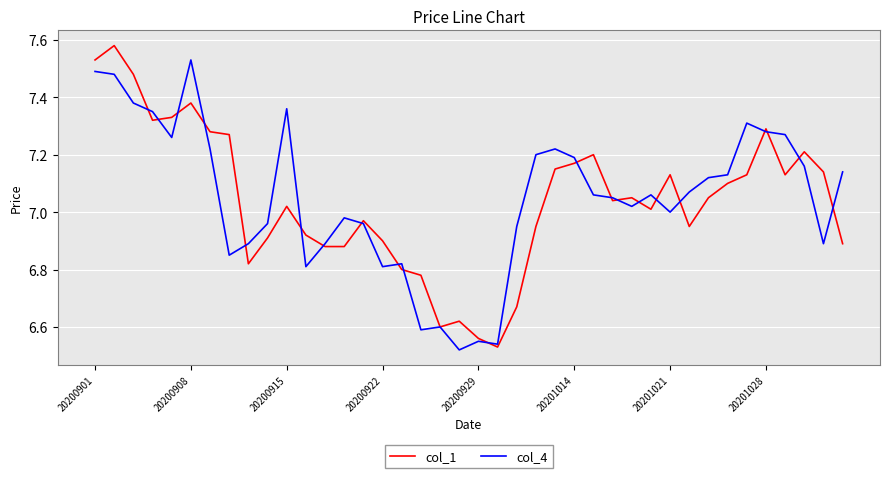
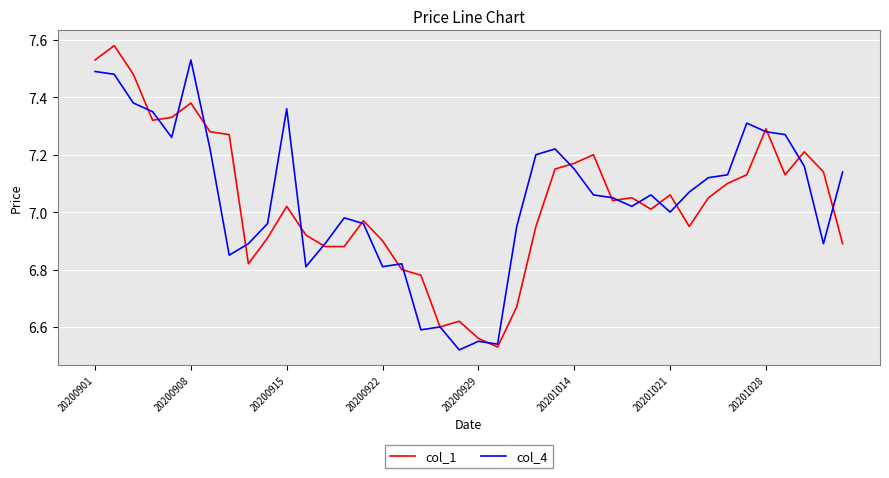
col_4, 20201014: 7.19 -> 7.15
col_1, 20201021: 7.13 -> 7.06
